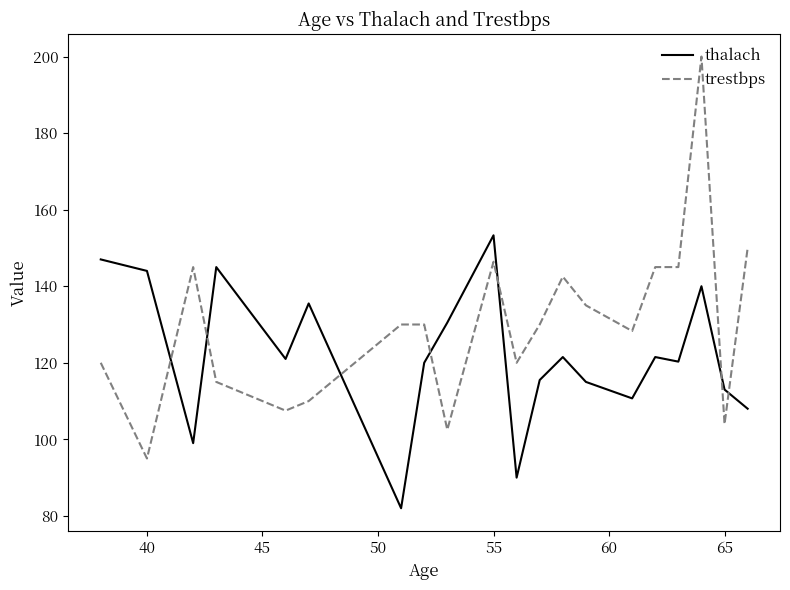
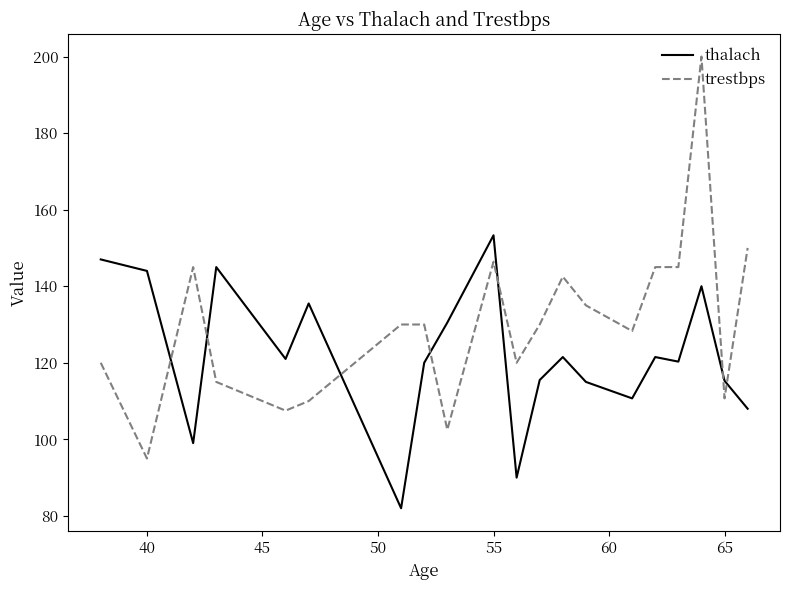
thalach, 65: 113 -> 115
trestbps, 65: 104 -> 111
